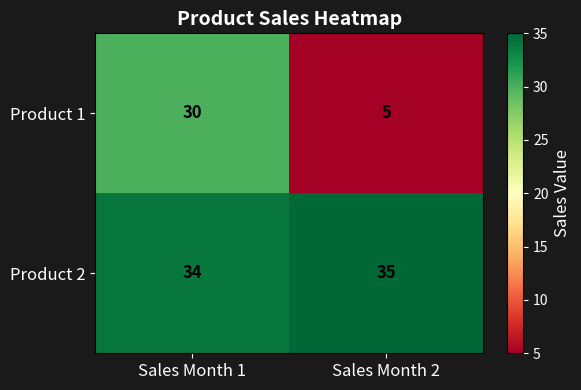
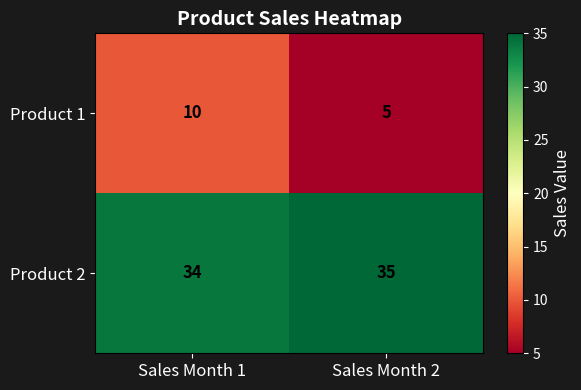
Product 1, Sales Month 1: 30 -> 10
